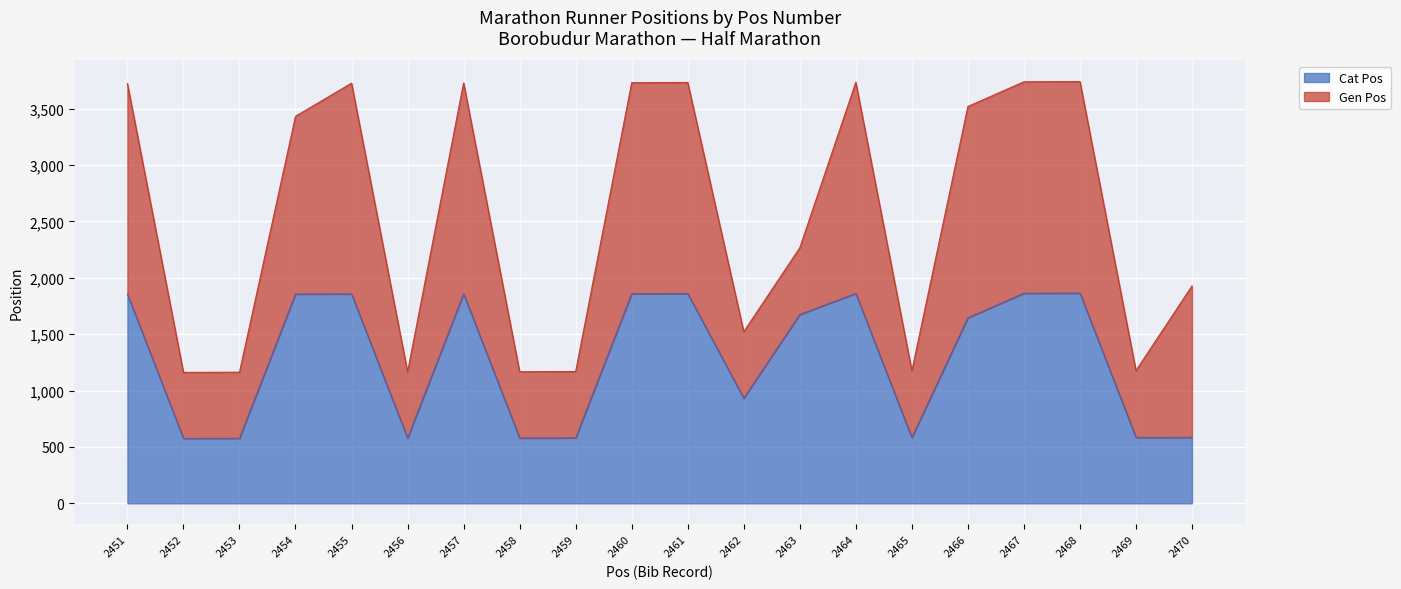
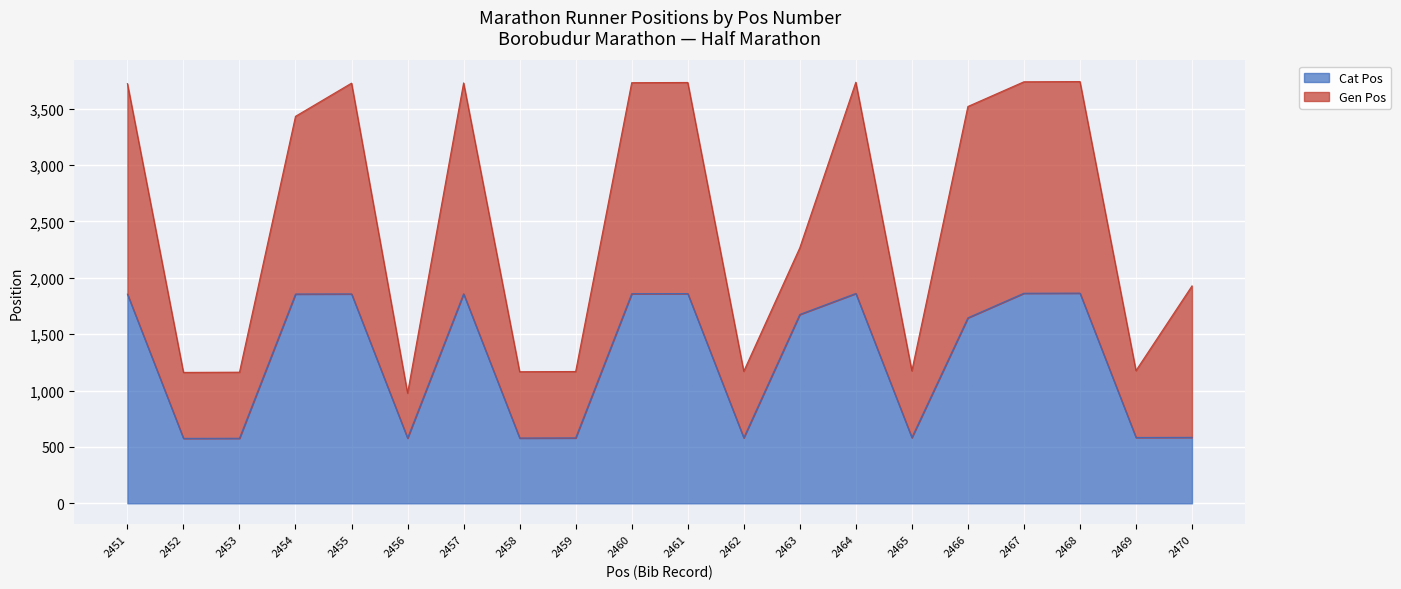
Gen Pos, 2456: 590 -> 400
Cat Pos, 2462: 930 -> 580
